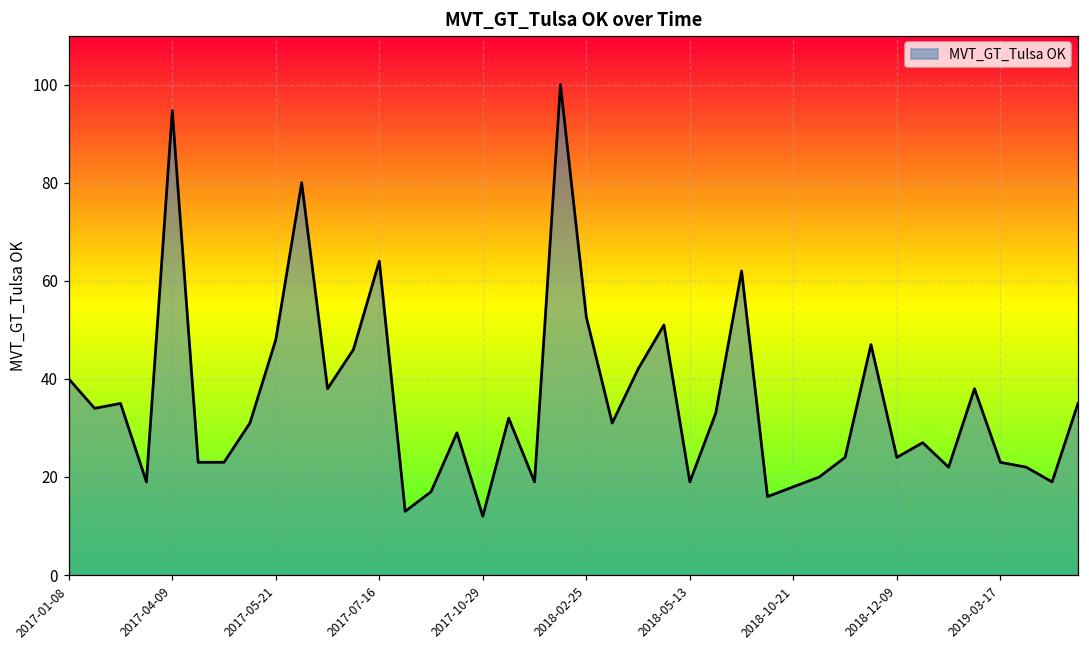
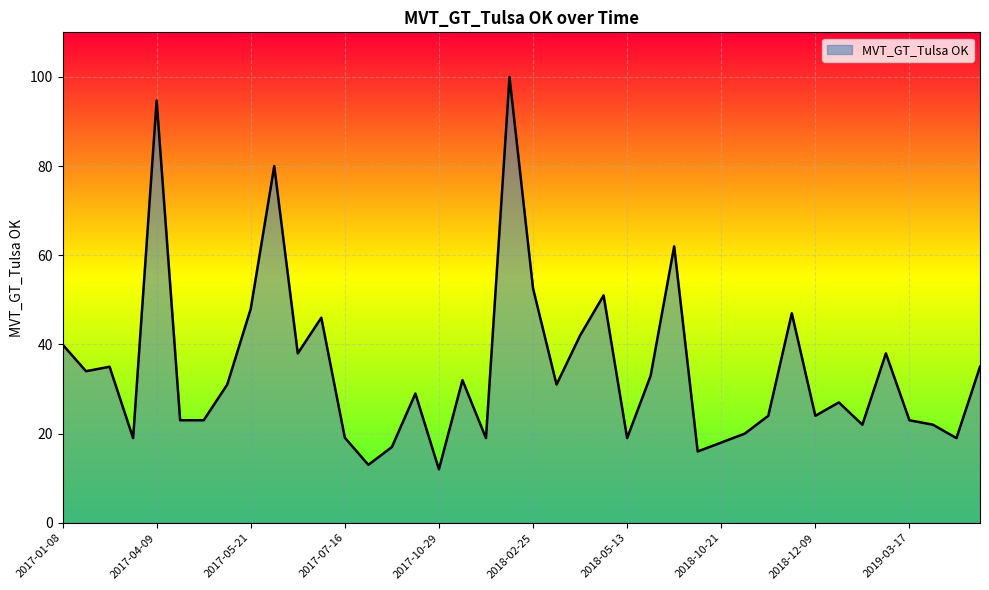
2017-07-16: 64 -> 19
